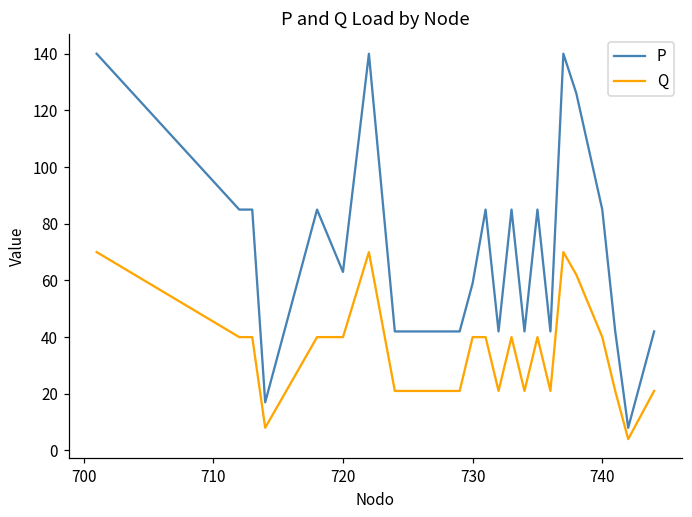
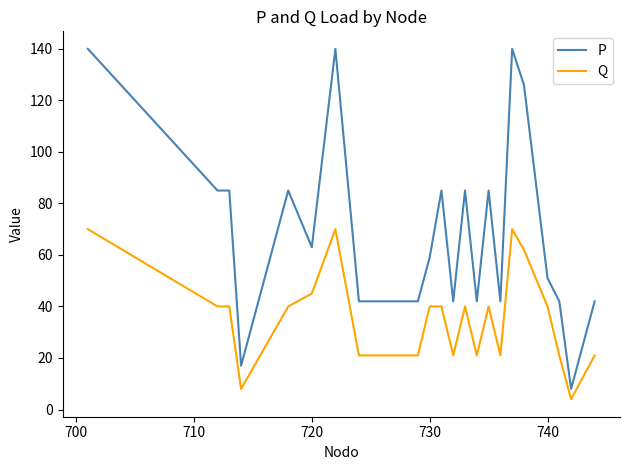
Q, 720: 40 -> 45
P, 740: 85 -> 51
